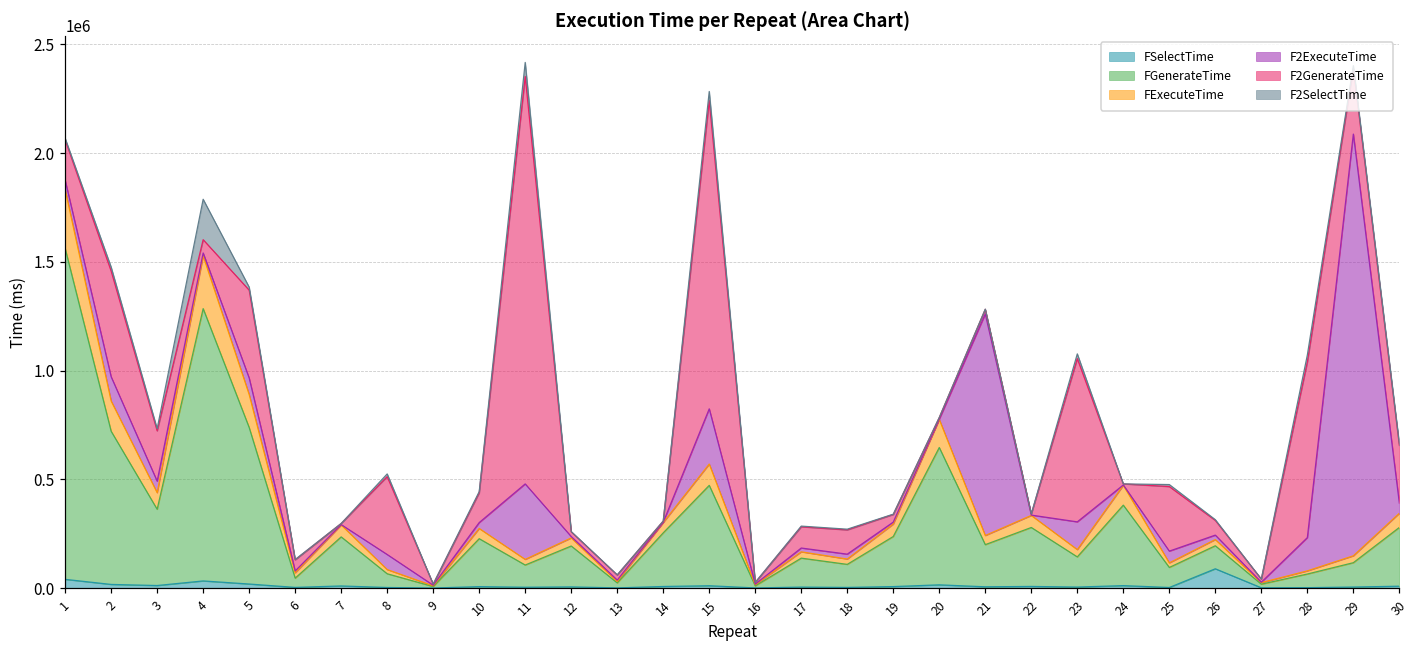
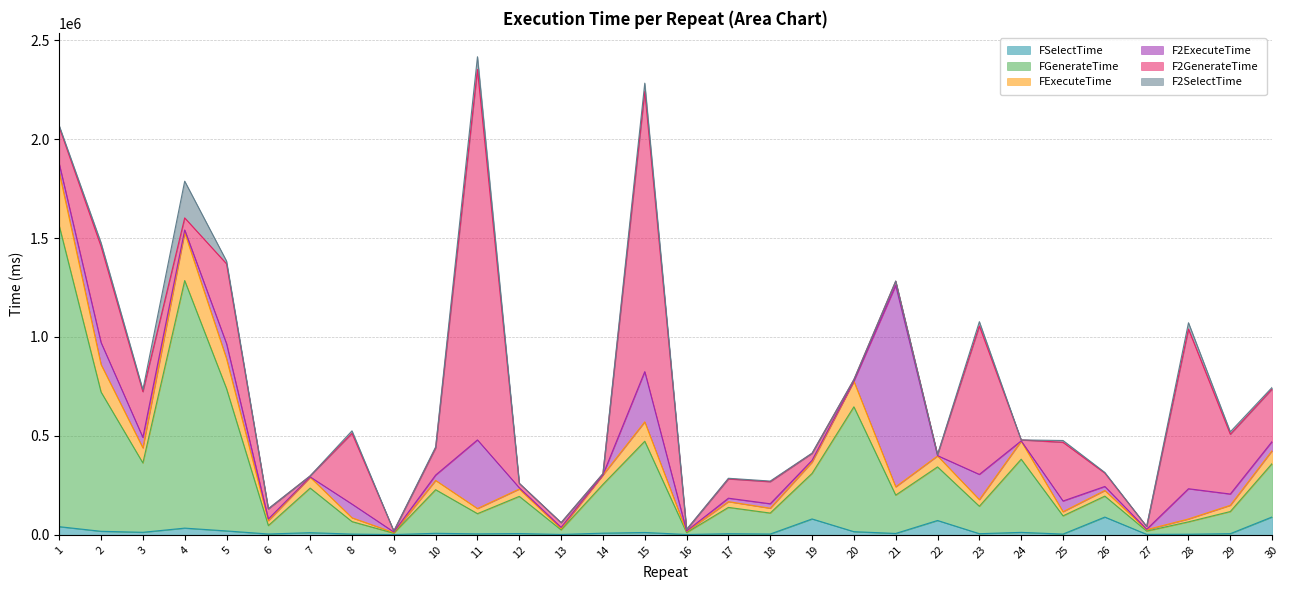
FSelectTime, 19: 10000 -> 80000
FSelectTime, 22: 10000 -> 70000
F2ExecuteTime, 29: 1940000 -> 60000
FSelectTime, 30: 10000 -> 90000
